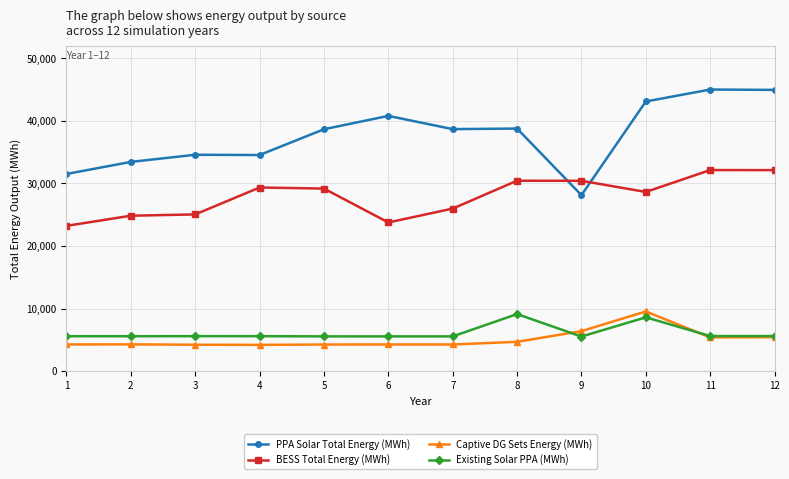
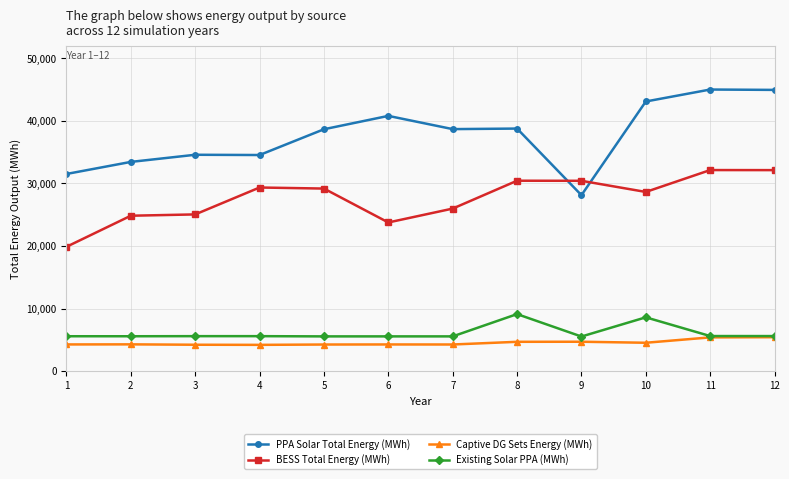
BESS Total Energy (MWh), 1: 23,000 -> 20,000
Captive DG Sets Energy (MWh), 9: 6,000 -> 5,000
Captive DG Sets Energy (MWh), 10: 10,000 -> 5,000
